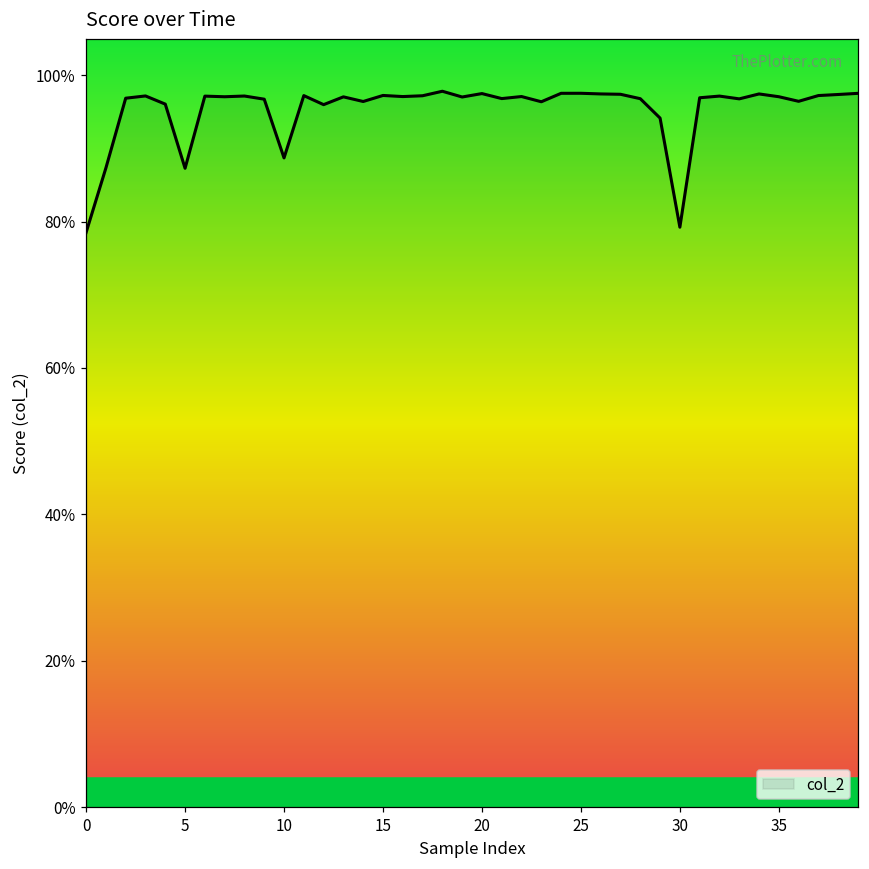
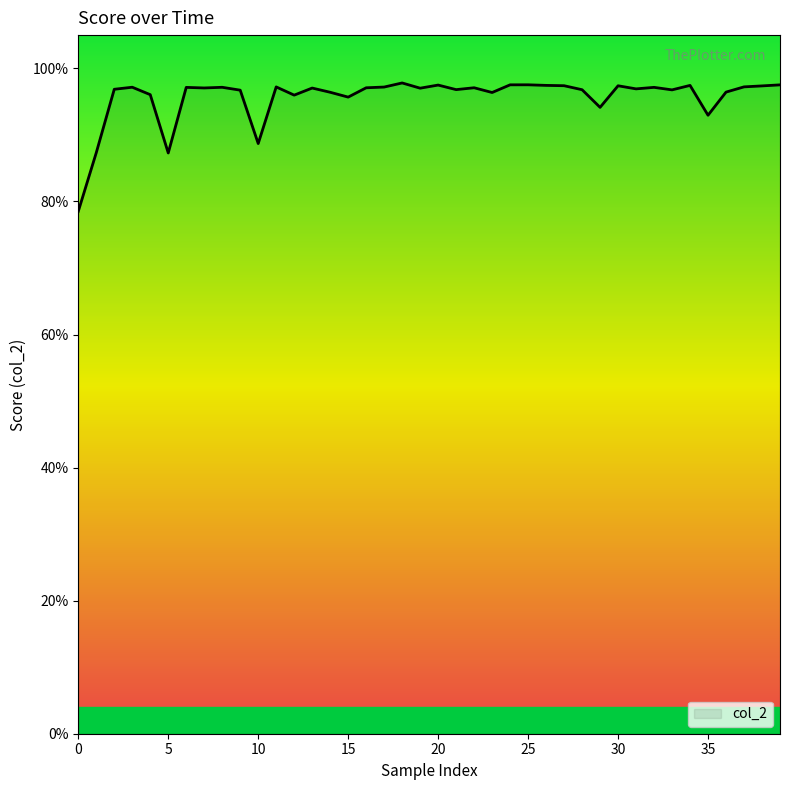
col_2, 15: 97% -> 96%
col_2, 30: 79% -> 97%
col_2, 35: 97% -> 93%
